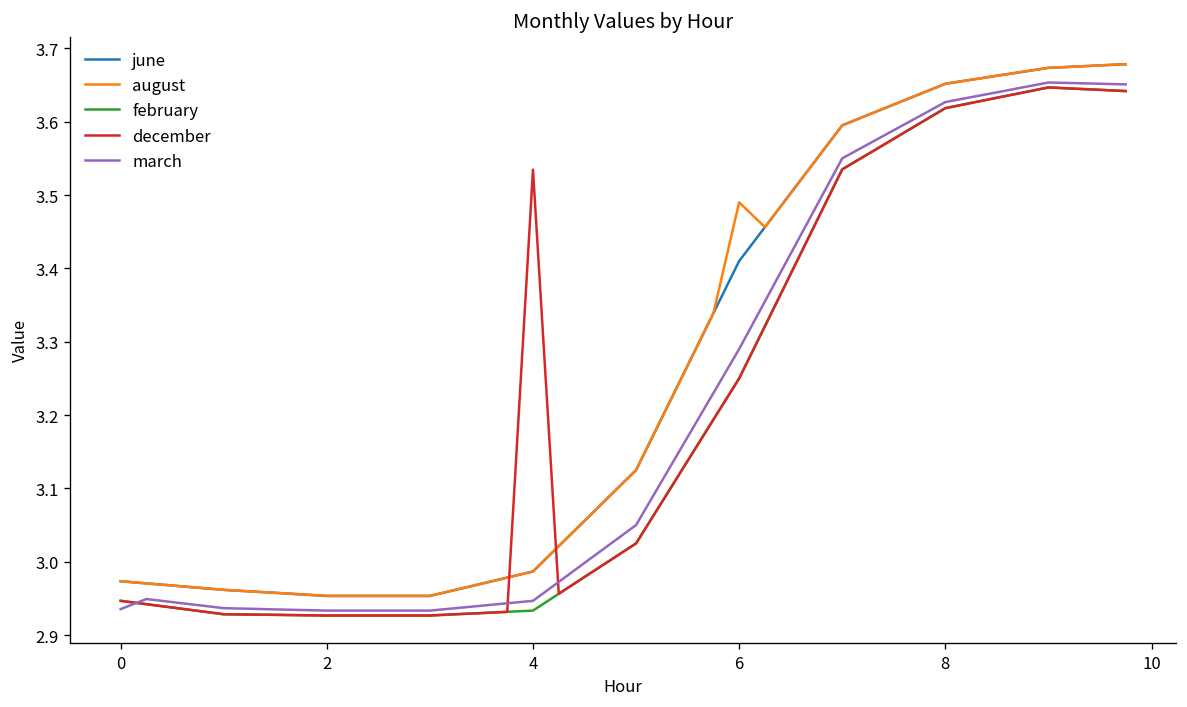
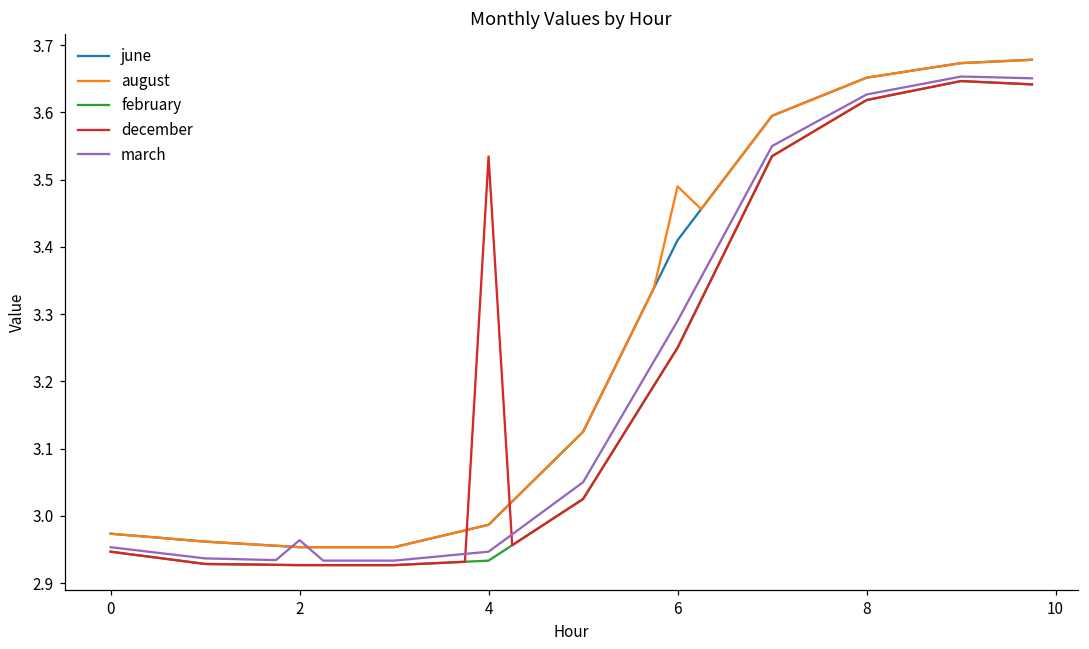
march, 0: 2.94 -> 2.95
march, 2: 2.93 -> 2.96
